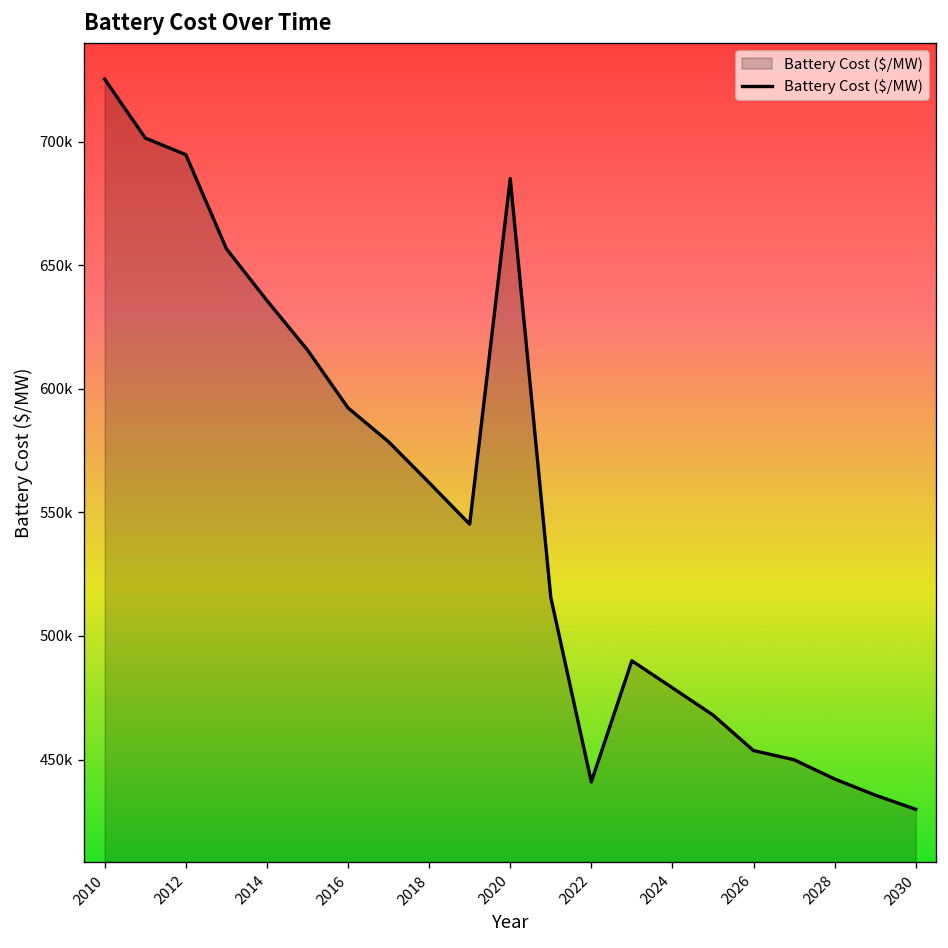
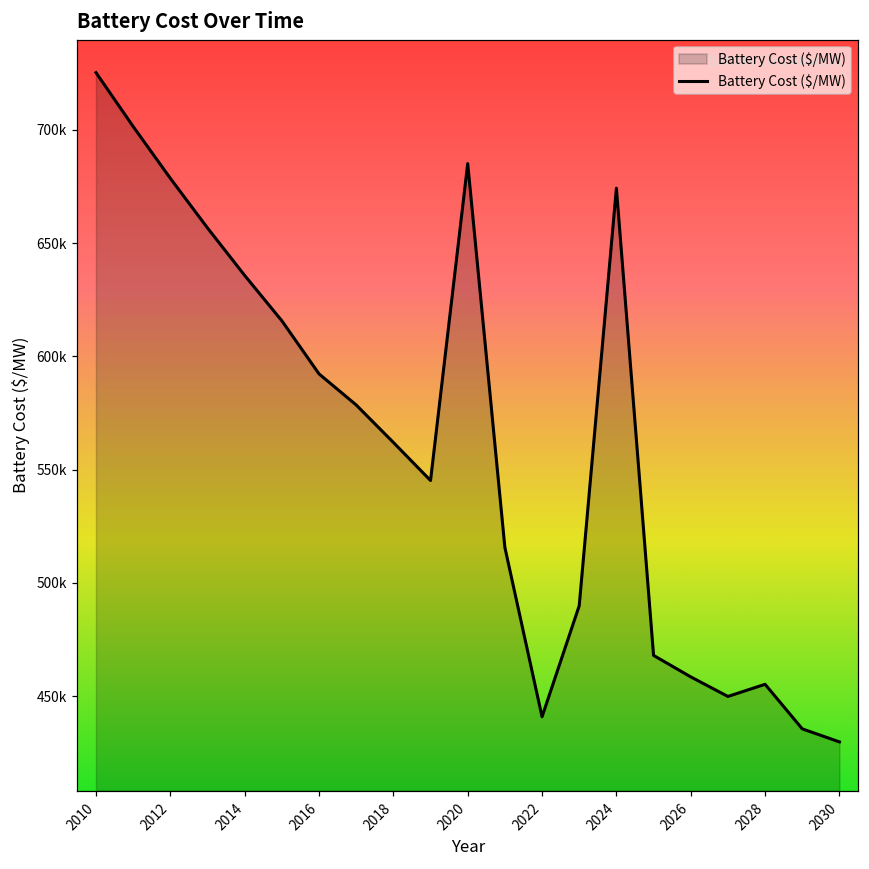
2012: 695000 -> 679000
2024: 479000 -> 674000
2026: 454000 -> 459000
2028: 442000 -> 455000
